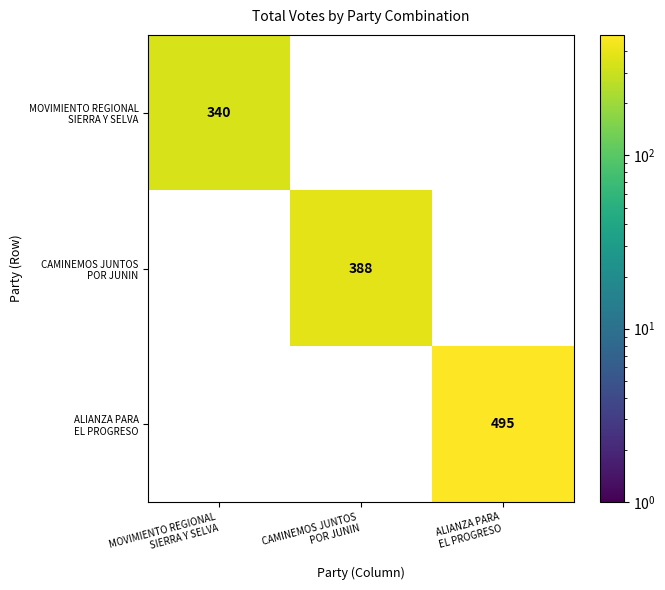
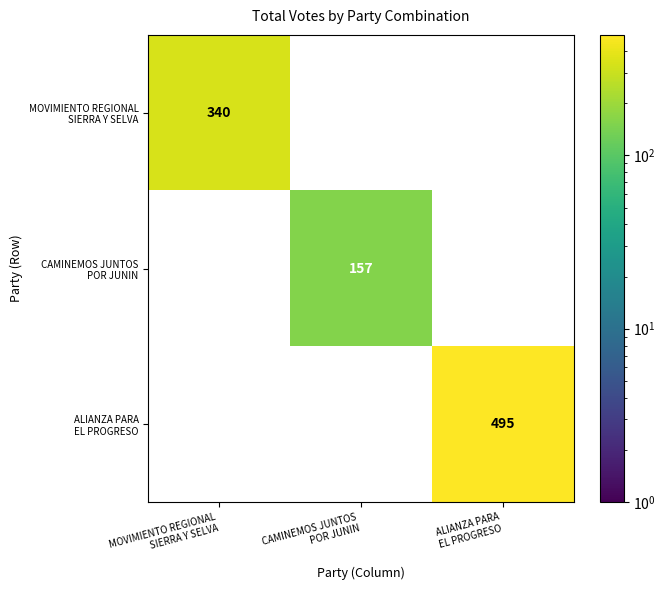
CAMINEMOS JUNTOS POR JUNIN, CAMINEMOS JUNTOS POR JUNIN: 388 -> 157
